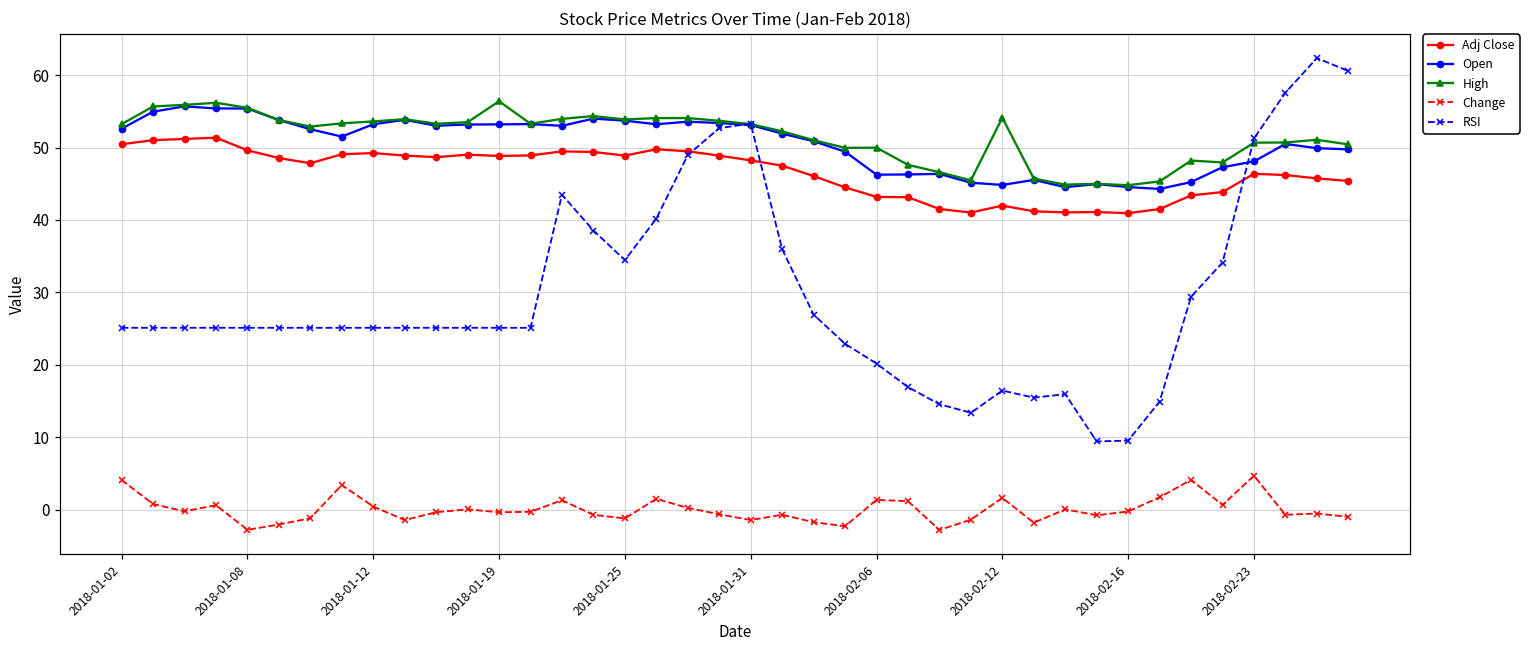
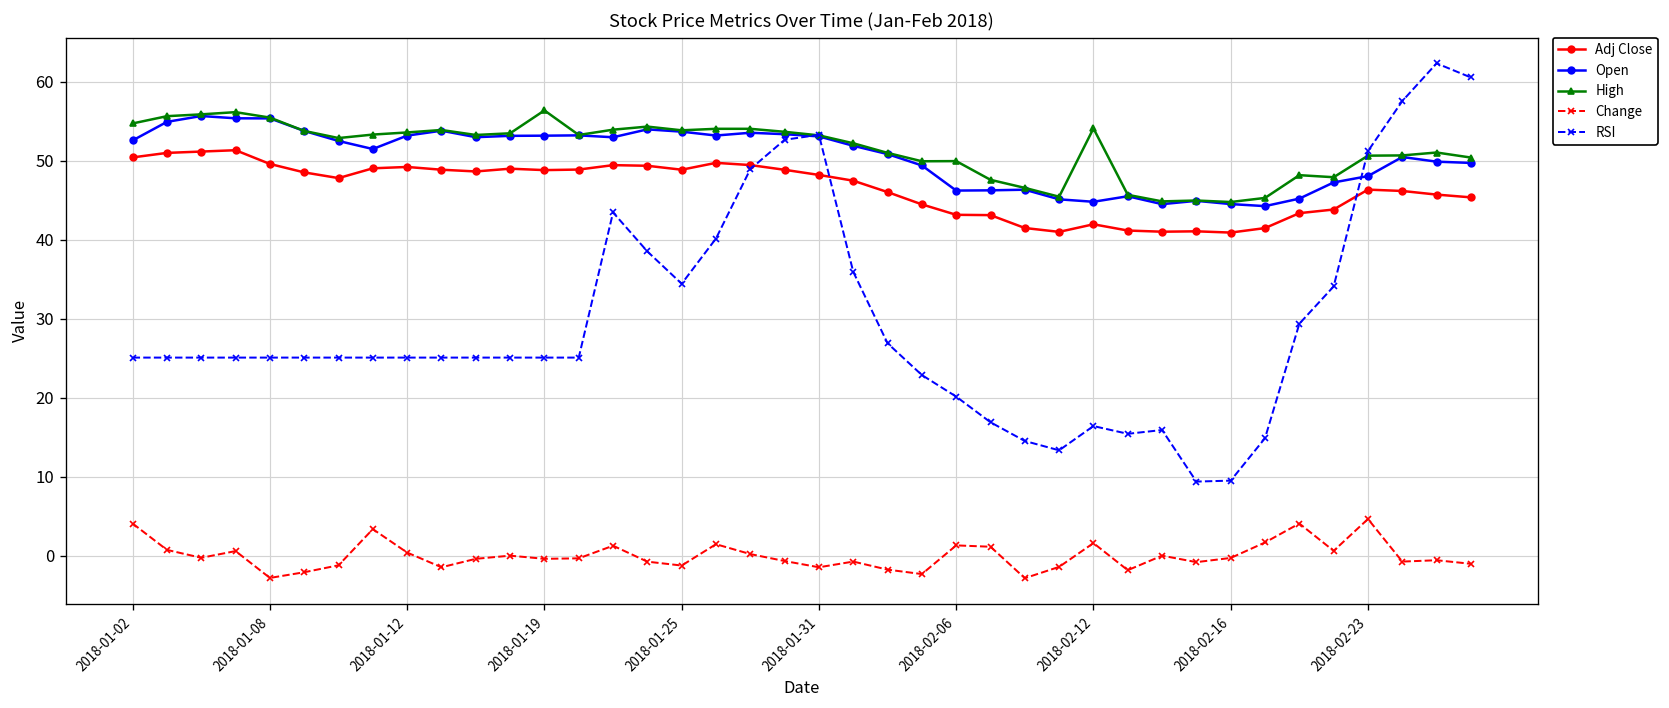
High, 2018-01-02: 53 -> 55
